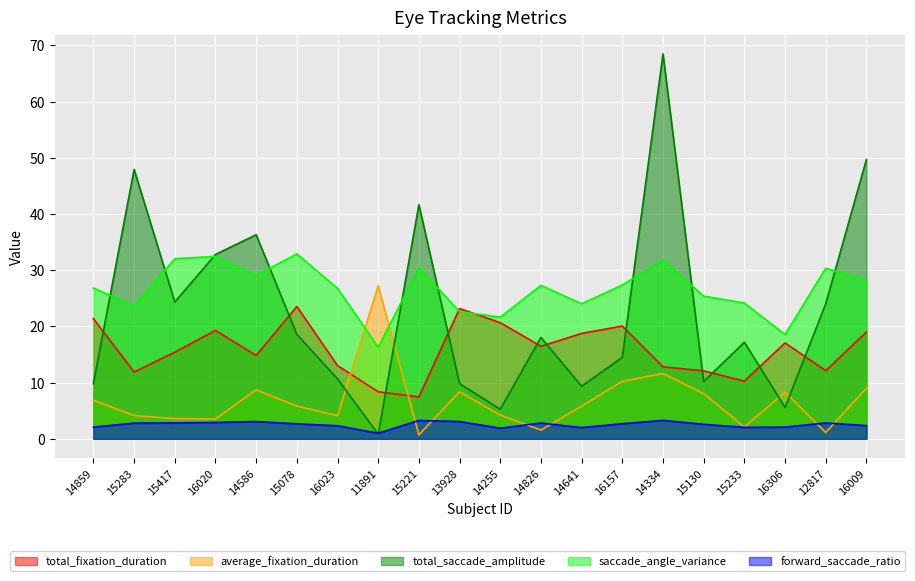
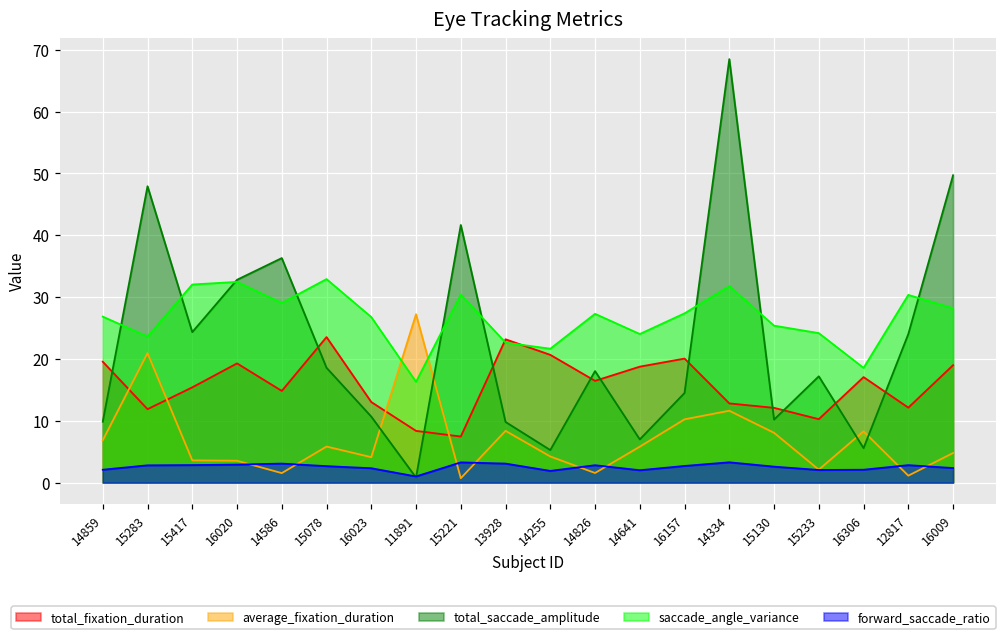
total_fixation_duration, 14859: 21 -> 20
average_fixation_duration, 15283: 4 -> 21
average_fixation_duration, 14586: 9 -> 2
total_saccade_amplitude, 14641: 9 -> 7
average_fixation_duration, 16009: 9 -> 5
